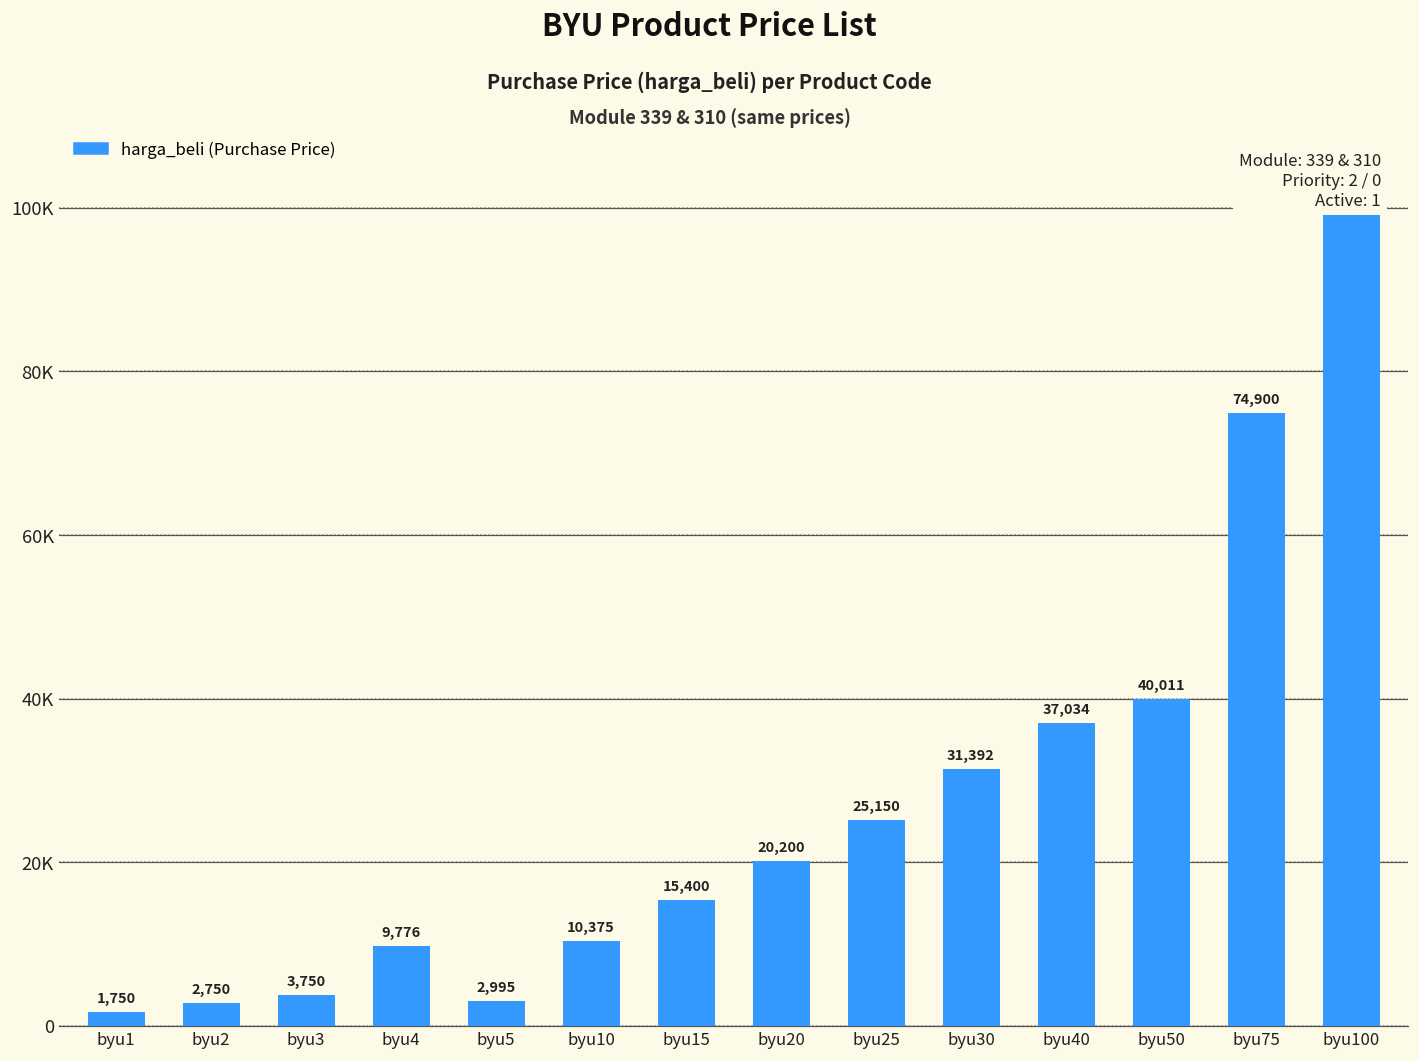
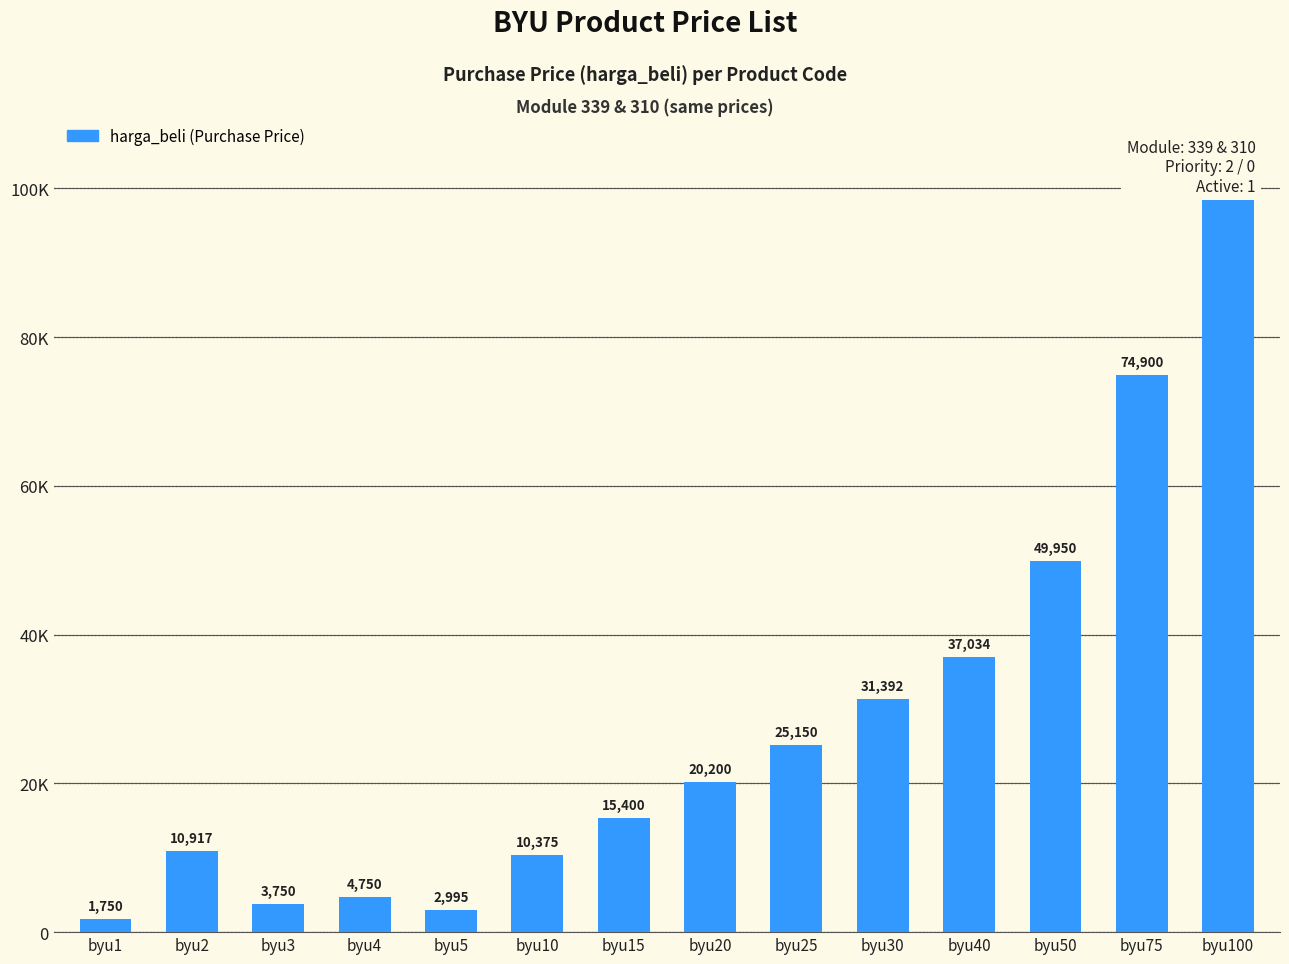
byu2: 2,750 -> 10,917
byu4: 9,776 -> 4,750
byu50: 40,011 -> 49,950
